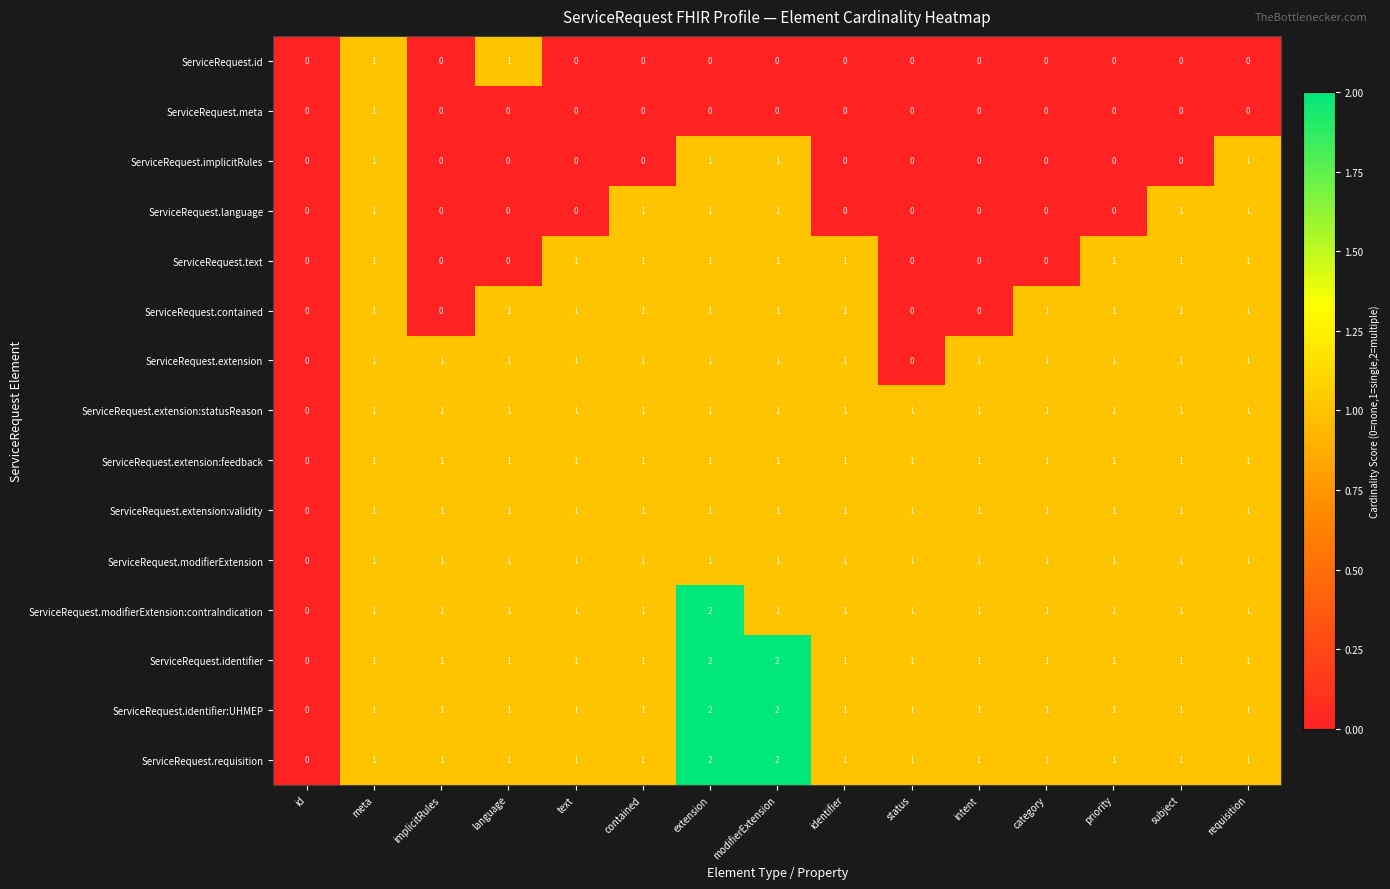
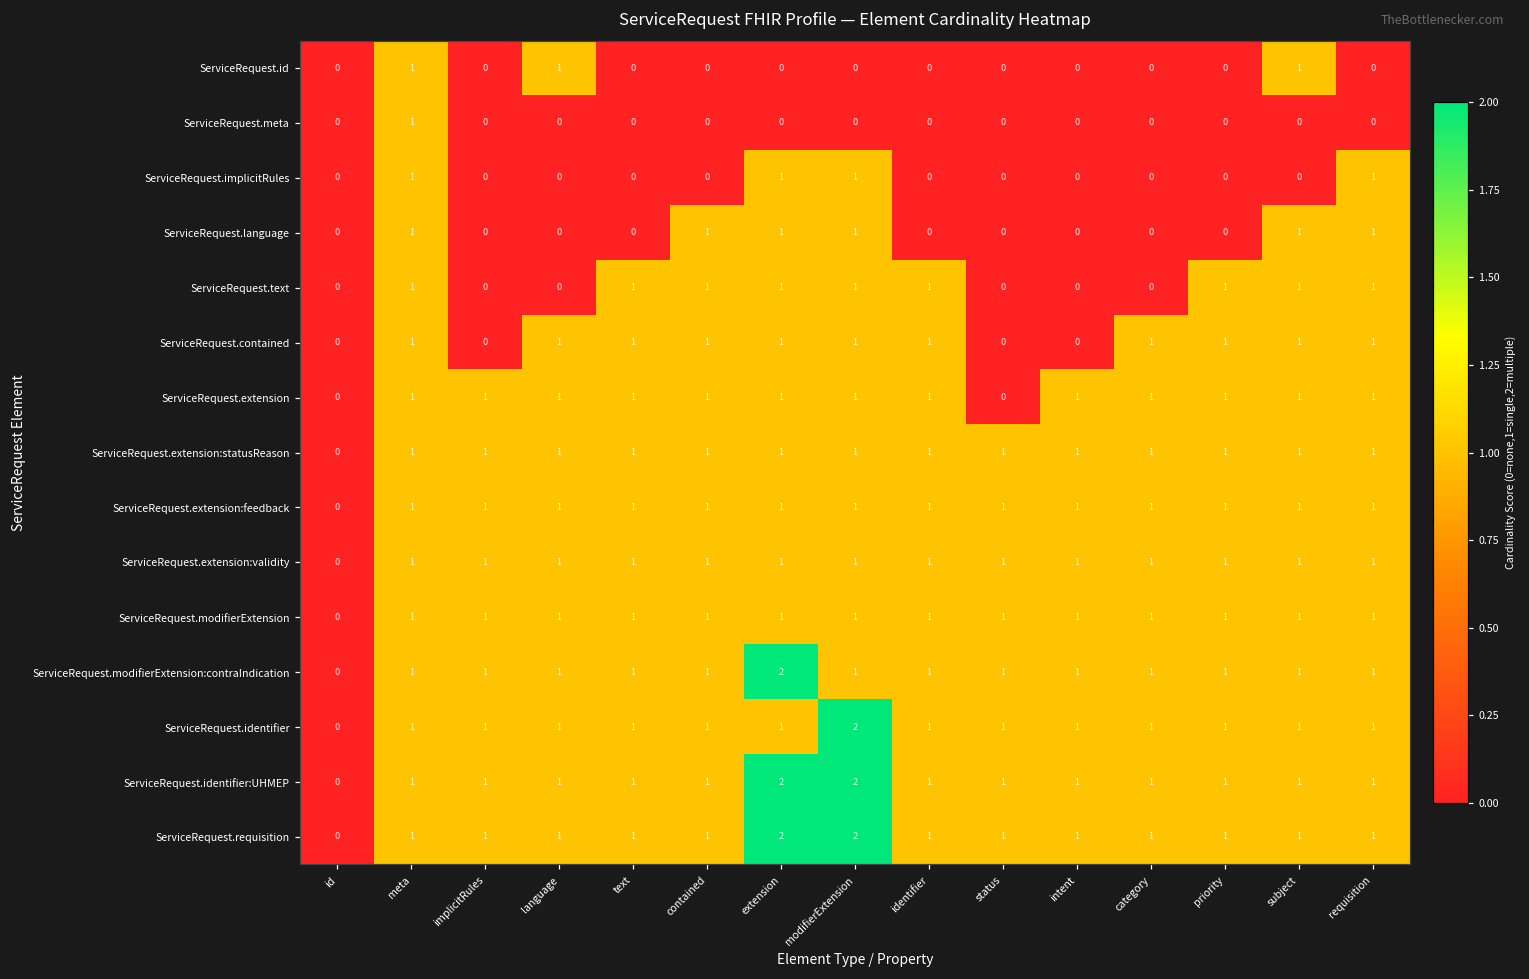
ServiceRequest.id, subject: 0 -> 1
ServiceRequest.identifier, extension: 2 -> 1
